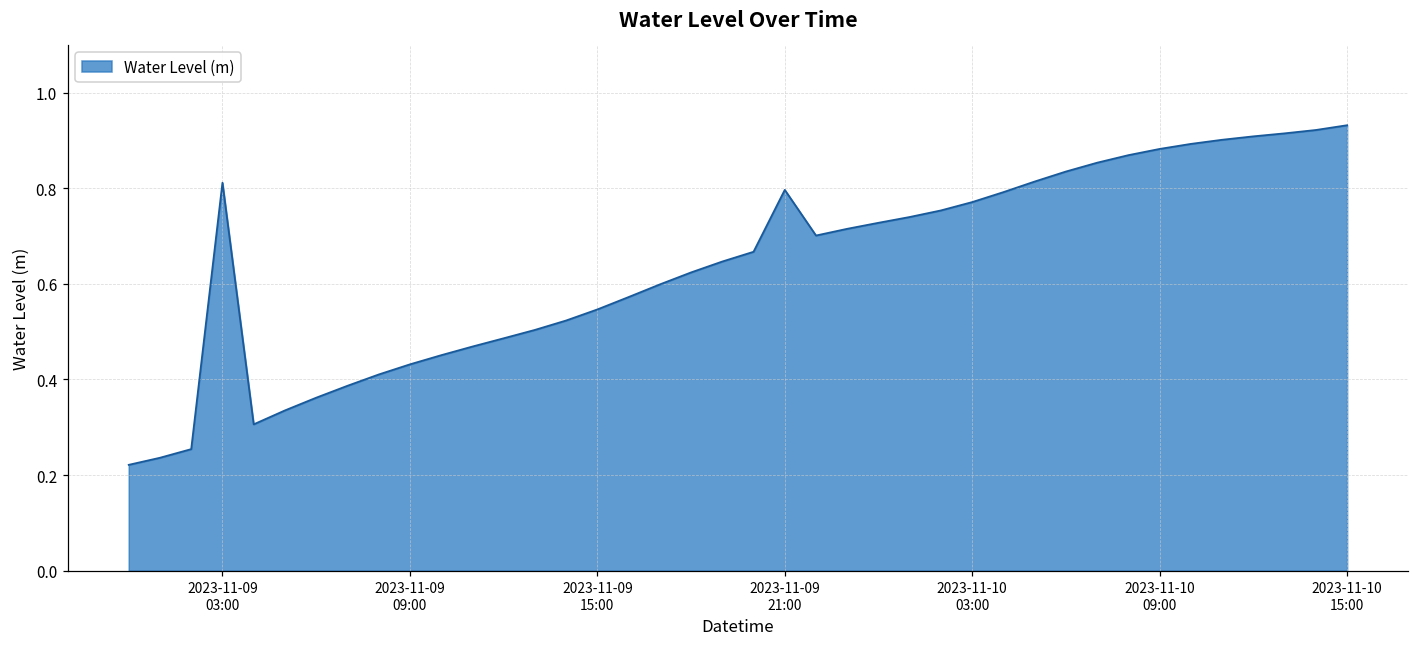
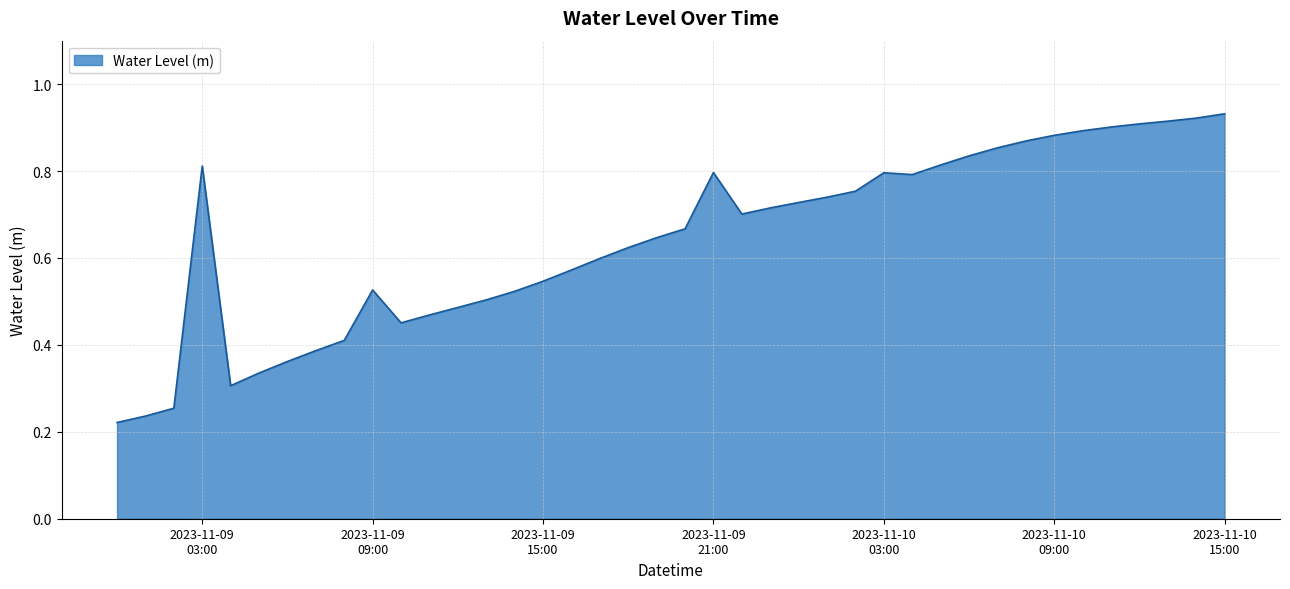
2023-11-09 09:00: 0.43 -> 0.53
2023-11-10 03:00: 0.77 -> 0.80
